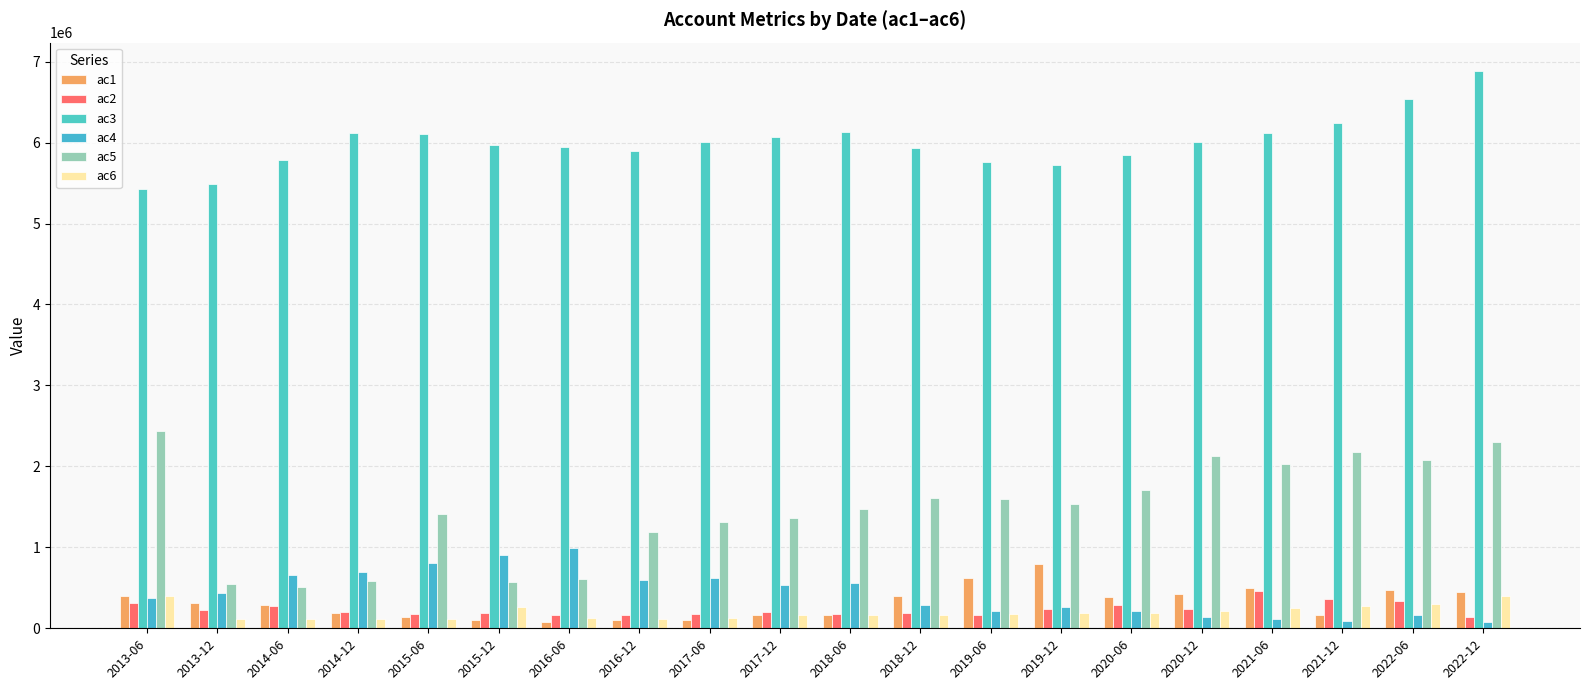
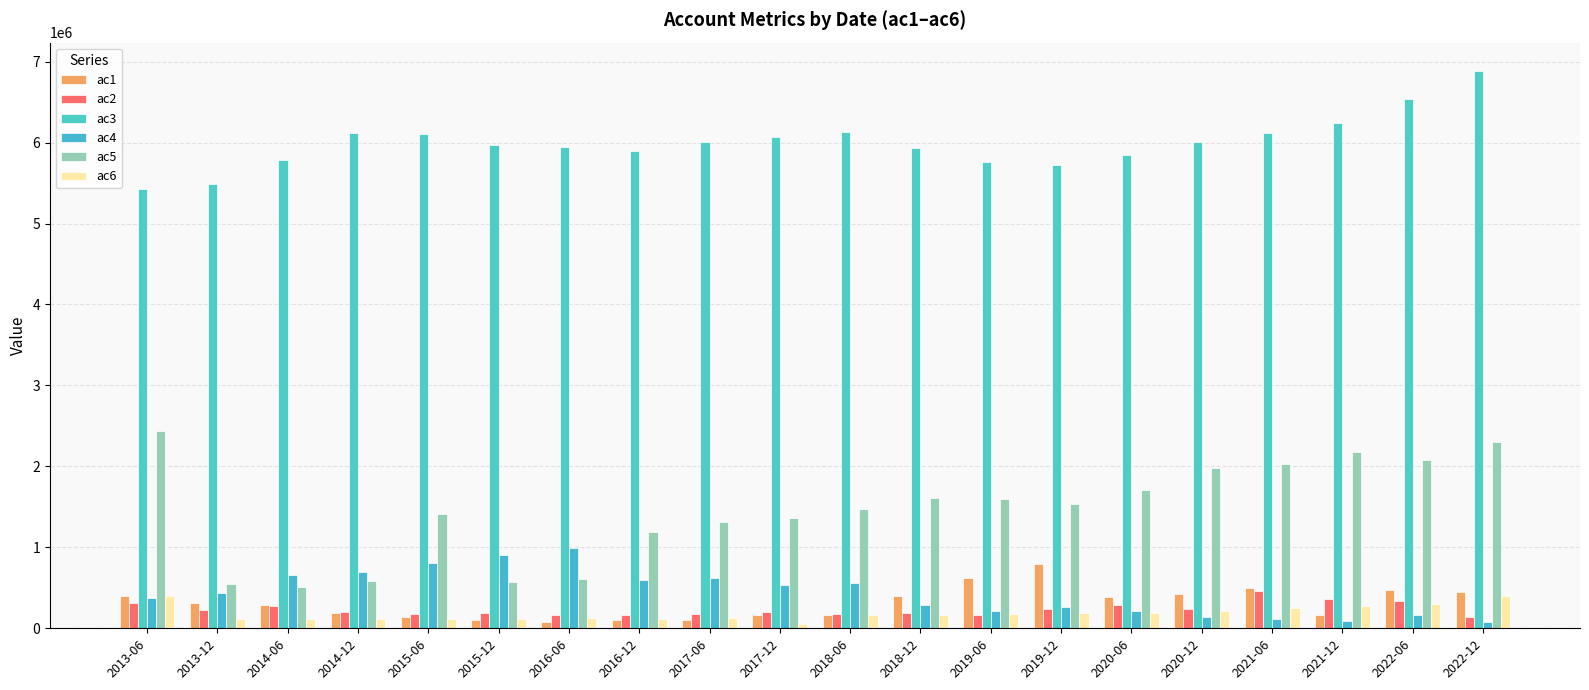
ac6, 2015-12: 300000 -> 100000
ac6, 2017-12: 200000 -> 100000
ac5, 2020-12: 2100000 -> 2000000
